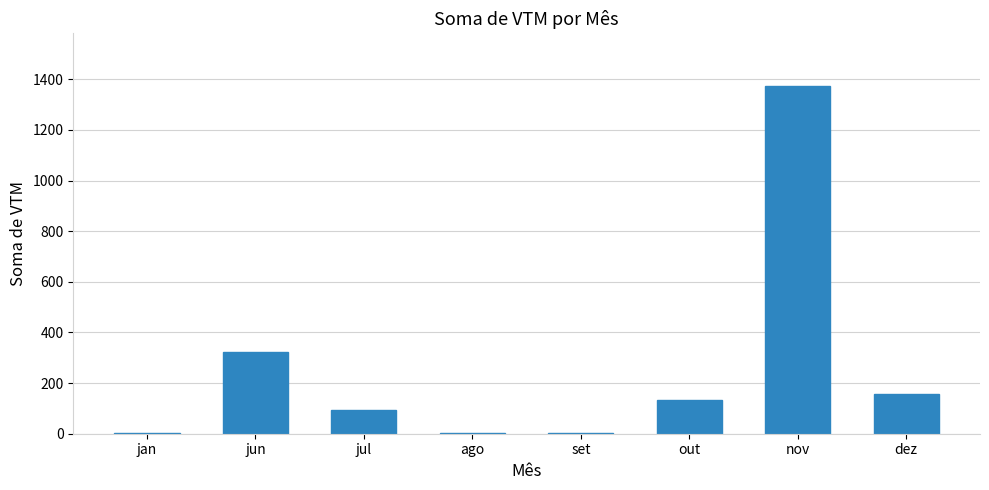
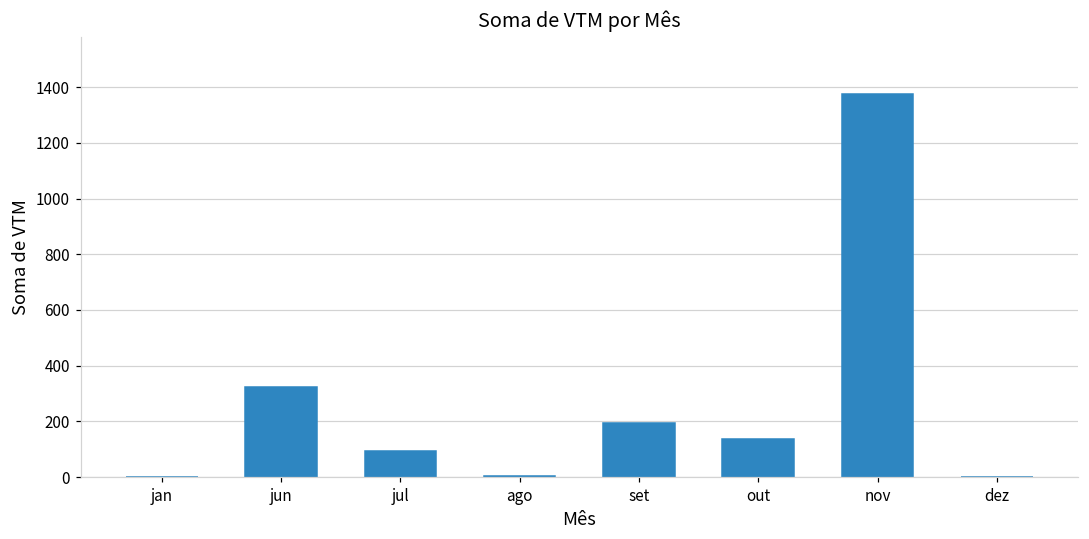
set: 0 -> 190
dez: 160 -> 0
